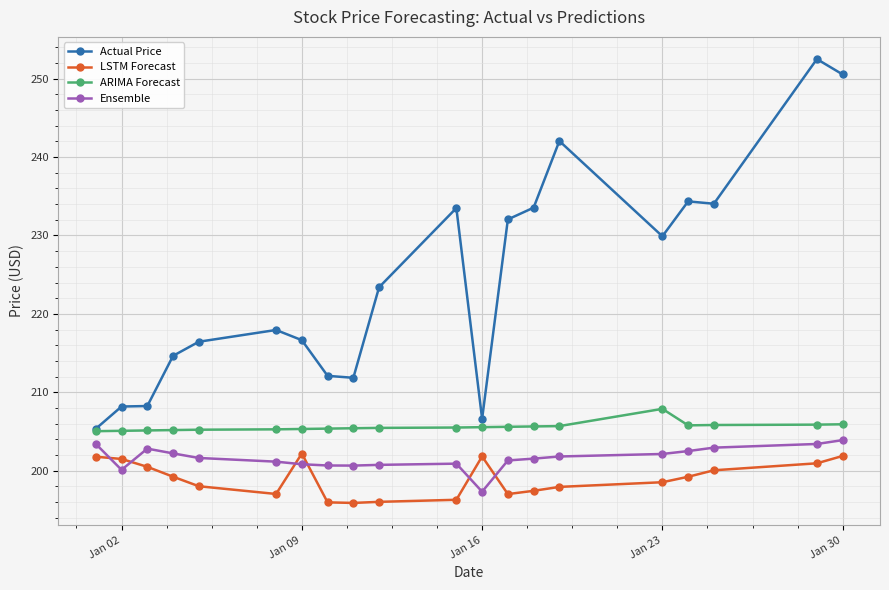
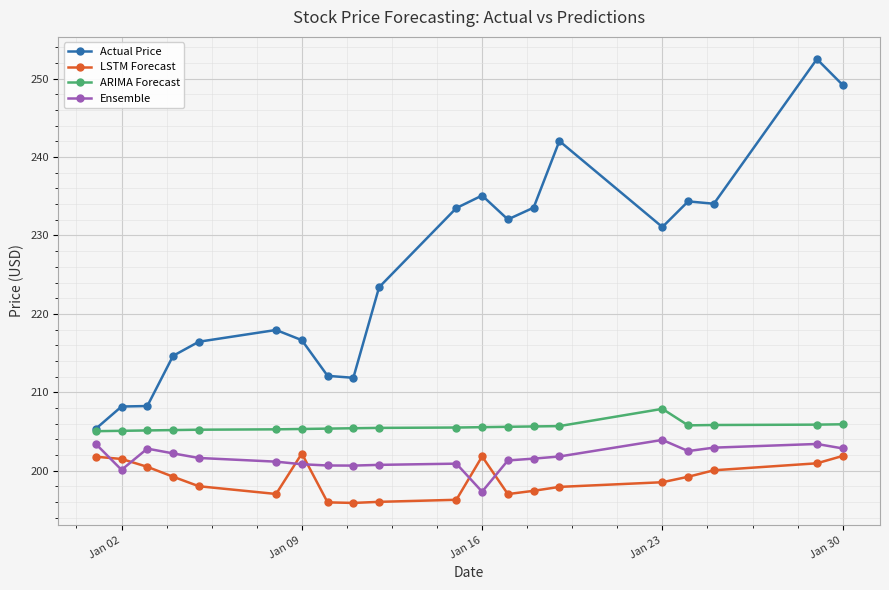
Actual Price, Jan 16: 207 -> 235
Actual Price, Jan 23: 230 -> 231
Ensemble, Jan 23: 202 -> 204
Actual Price, Jan 30: 251 -> 249
Ensemble, Jan 30: 204 -> 203
